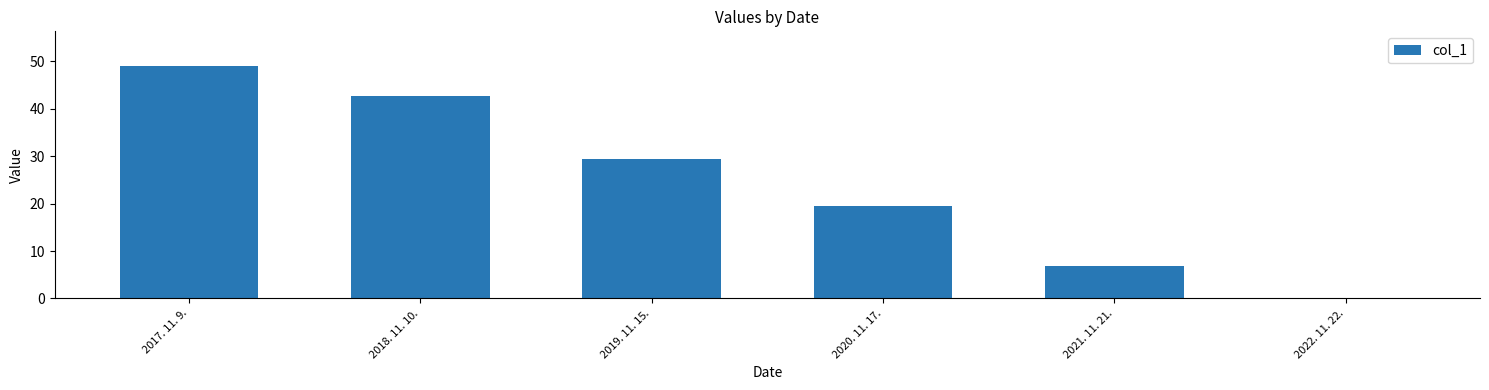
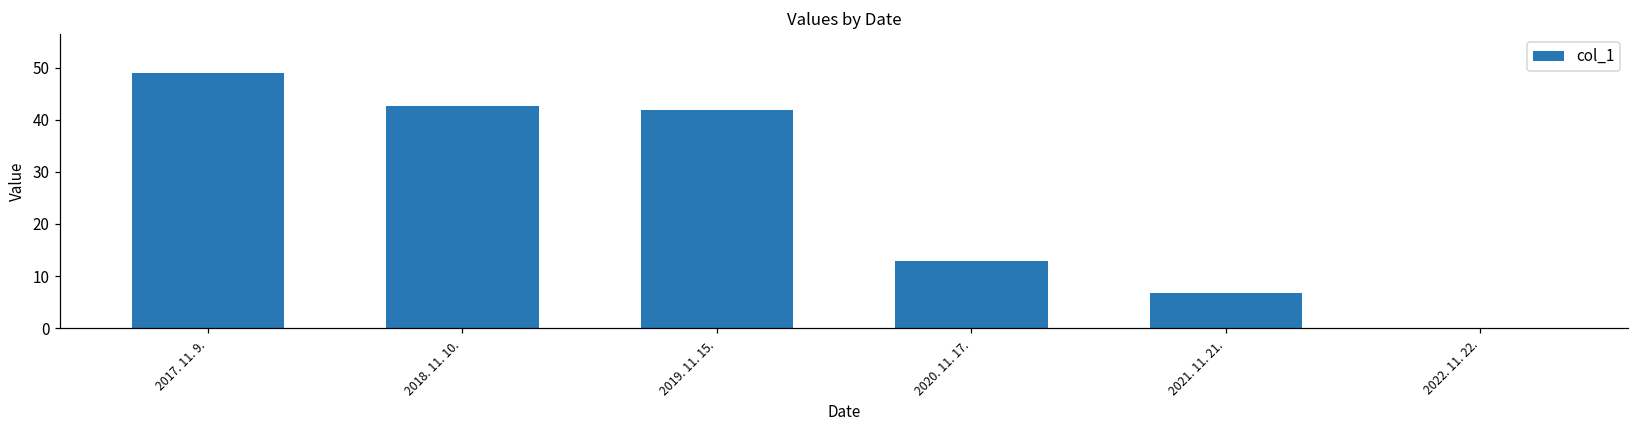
2019. 11. 15.: 29 -> 42
2020. 11. 17.: 20 -> 13
